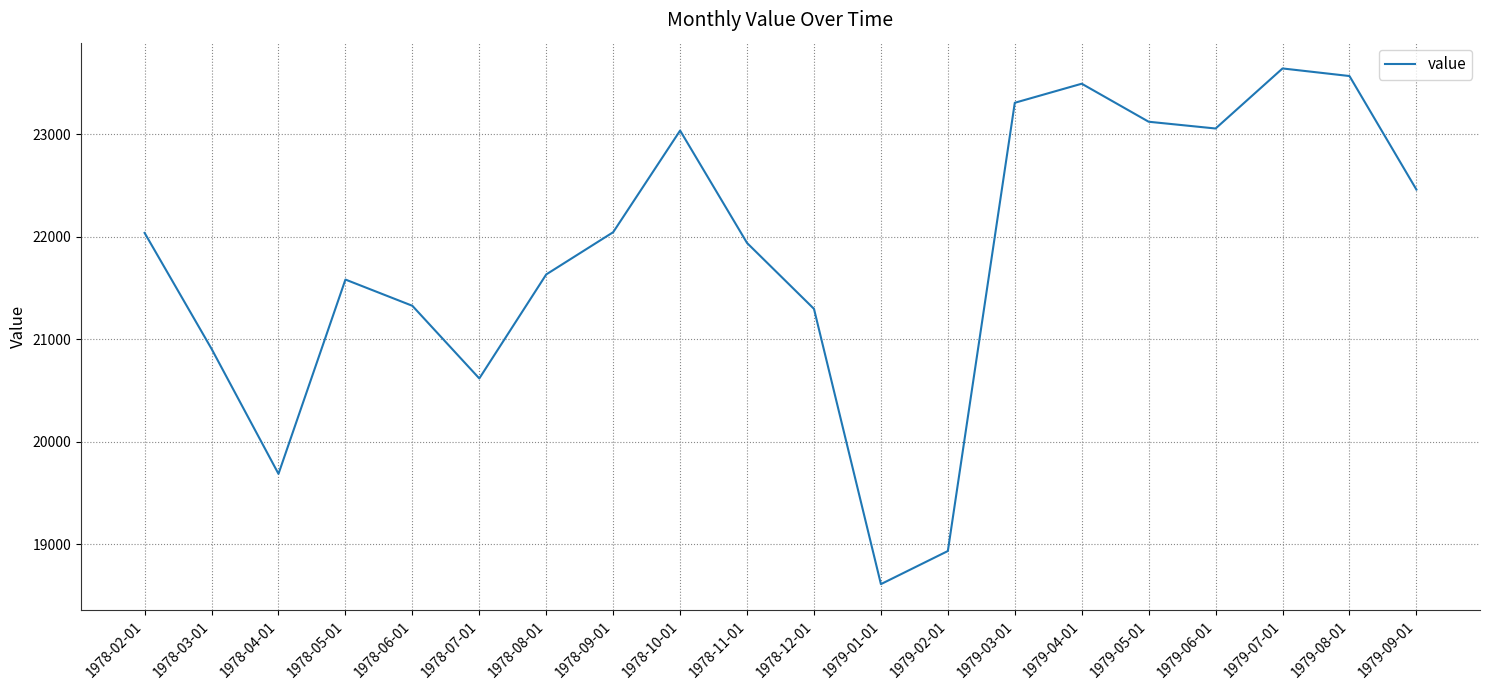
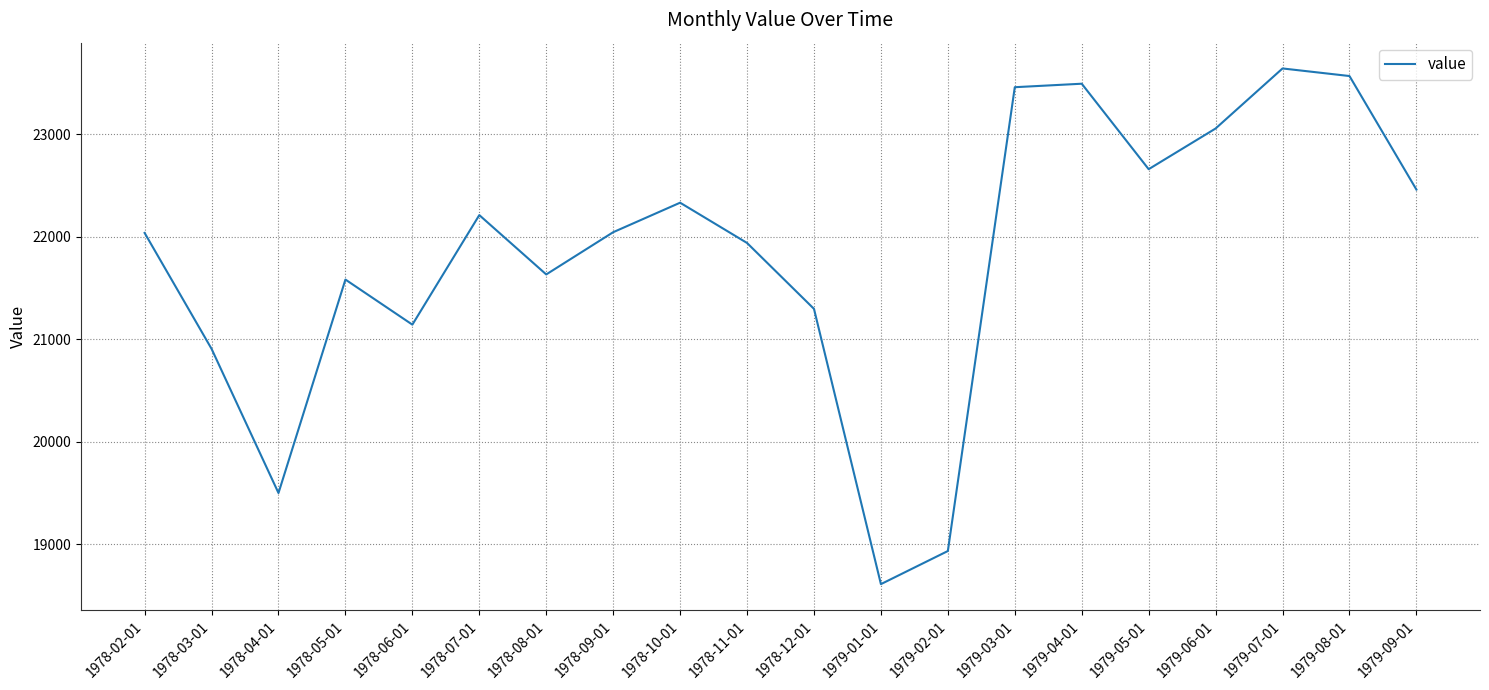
1978-04-01: 19690 -> 19500
1978-06-01: 21330 -> 21140
1978-07-01: 20620 -> 22210
1978-10-01: 23040 -> 22330
1979-03-01: 23310 -> 23460
1979-05-01: 23120 -> 22660
